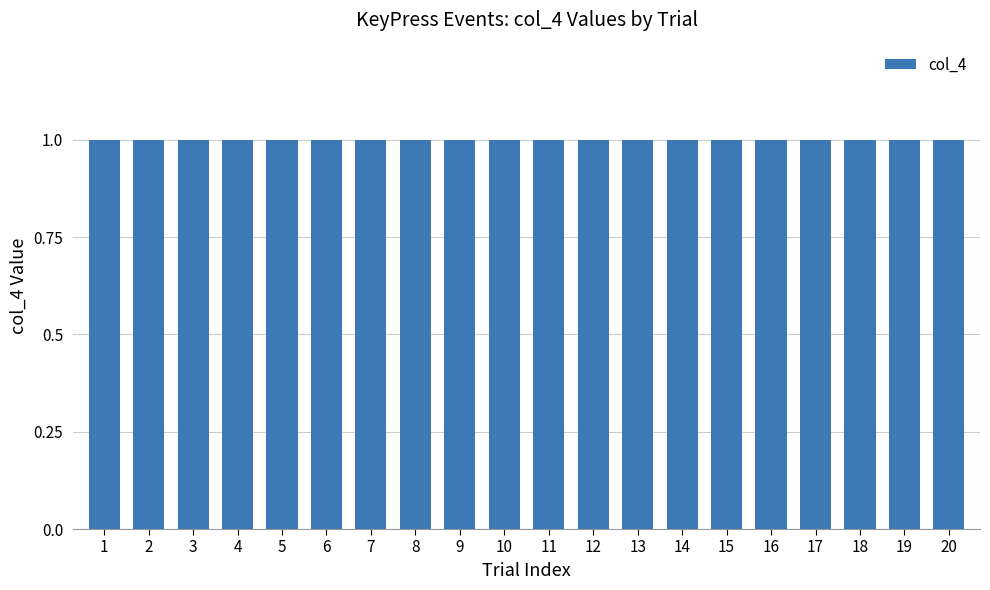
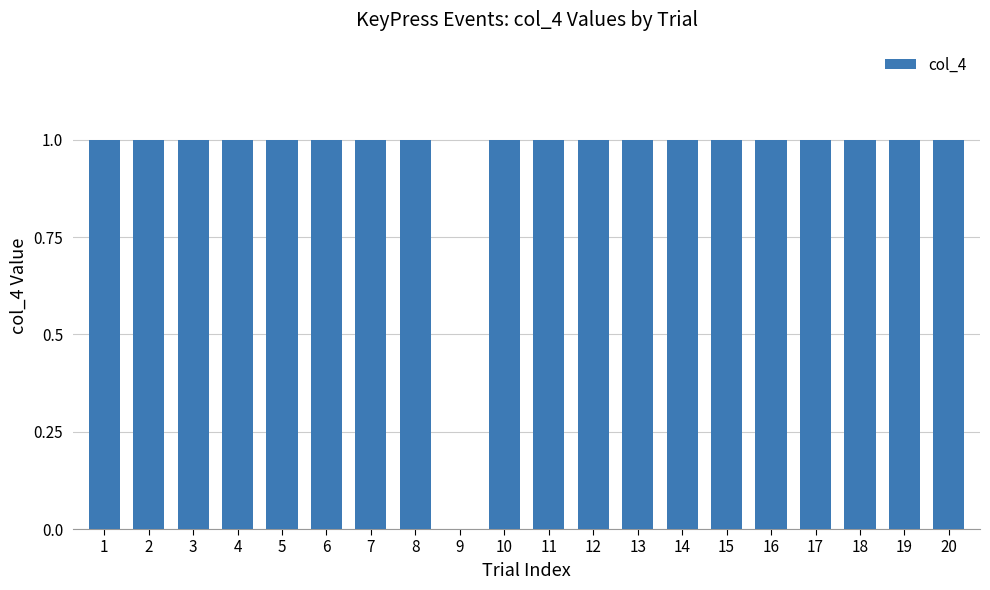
9: 1 -> 0
